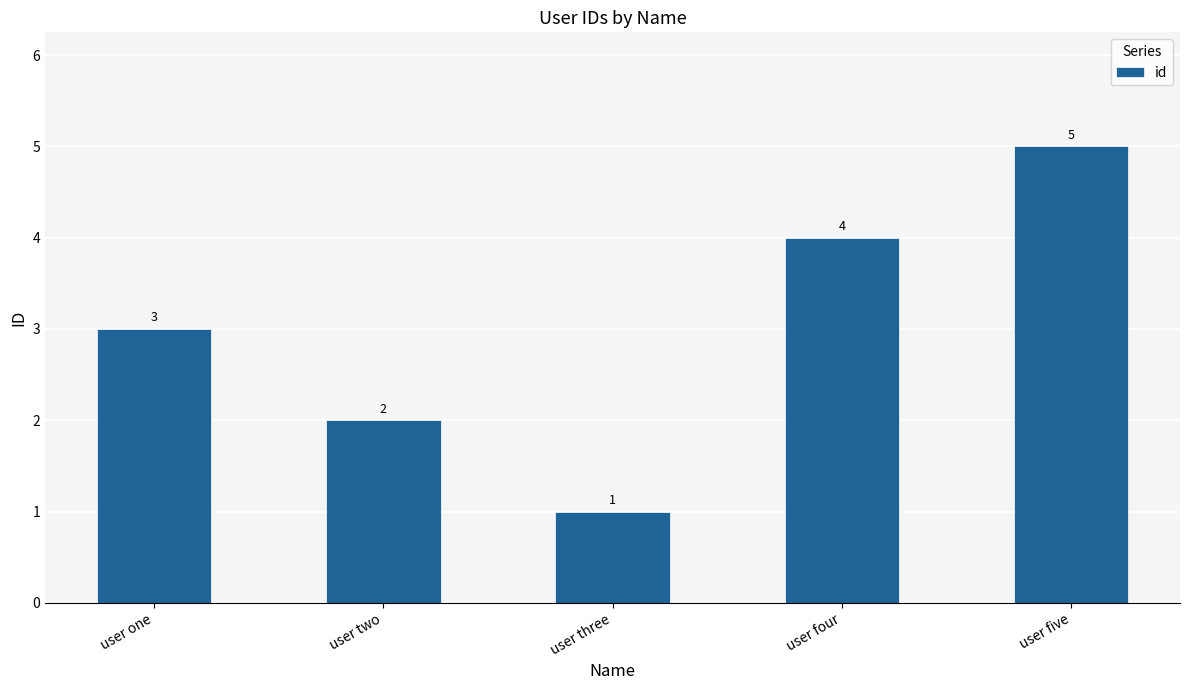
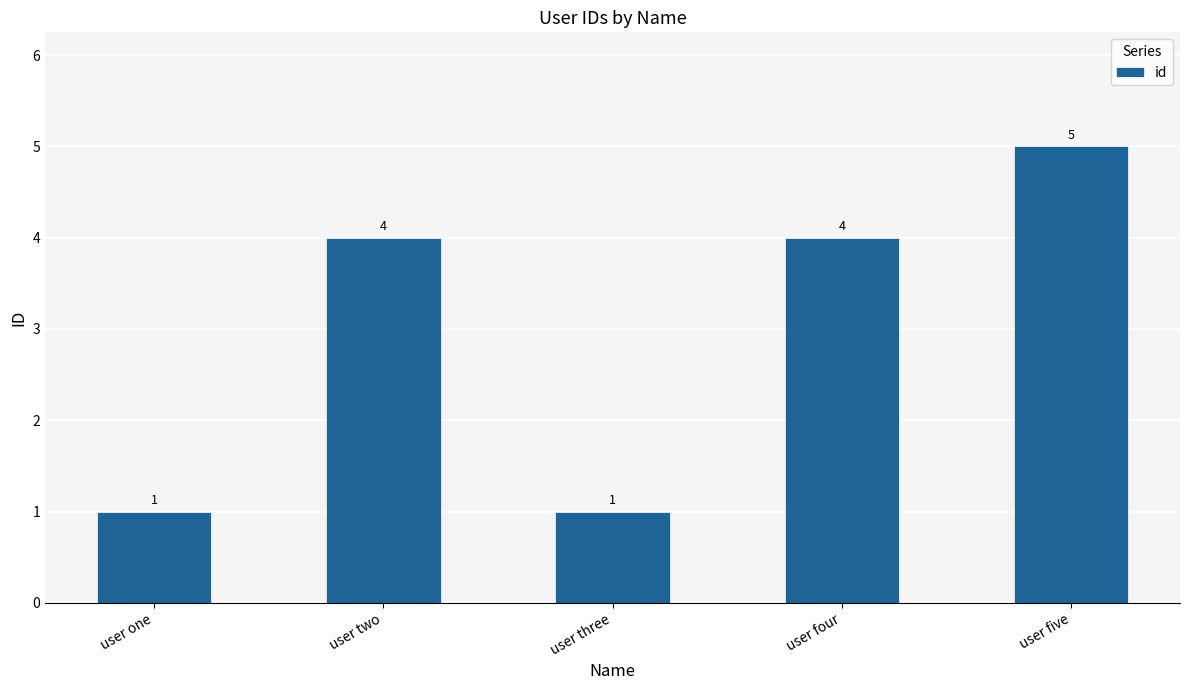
user one: 3 -> 1
user two: 2 -> 4
